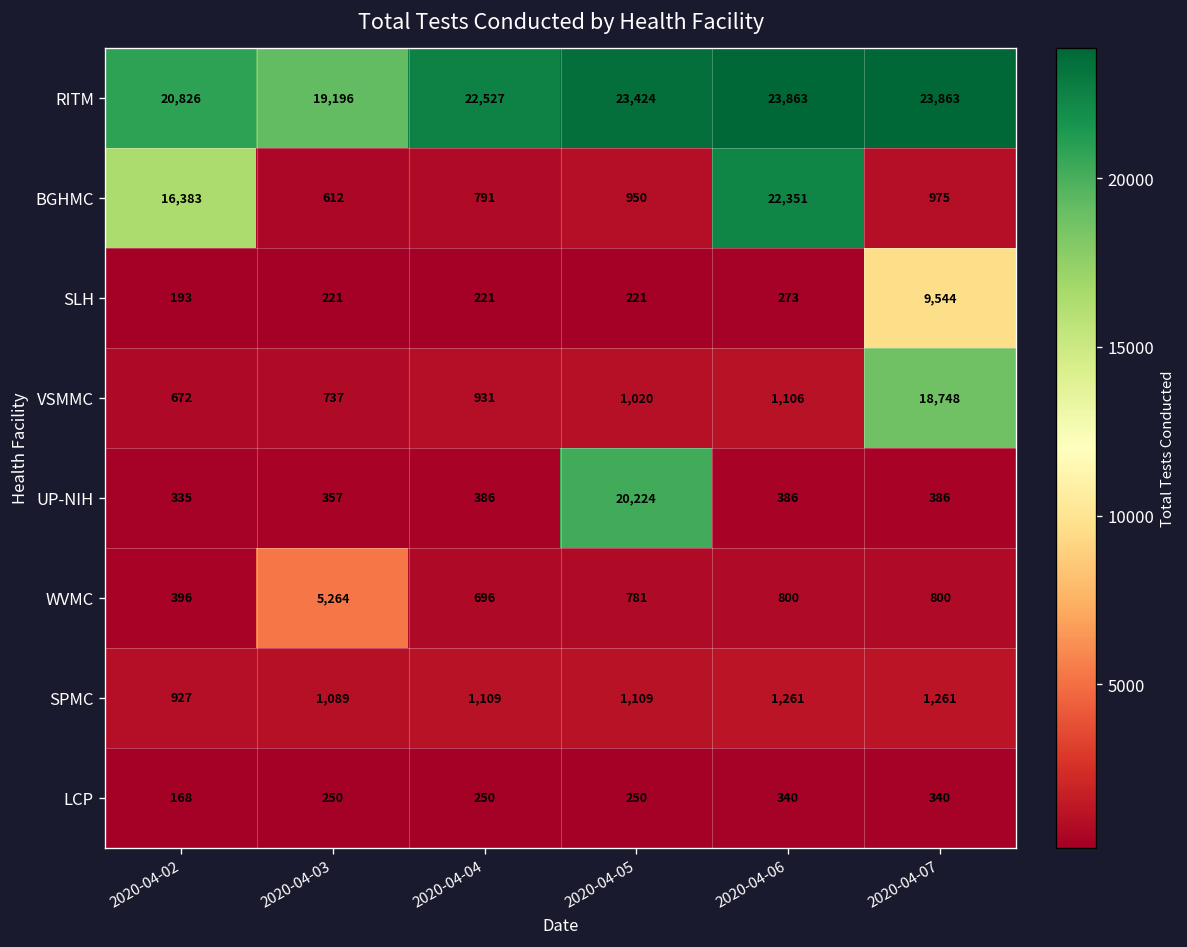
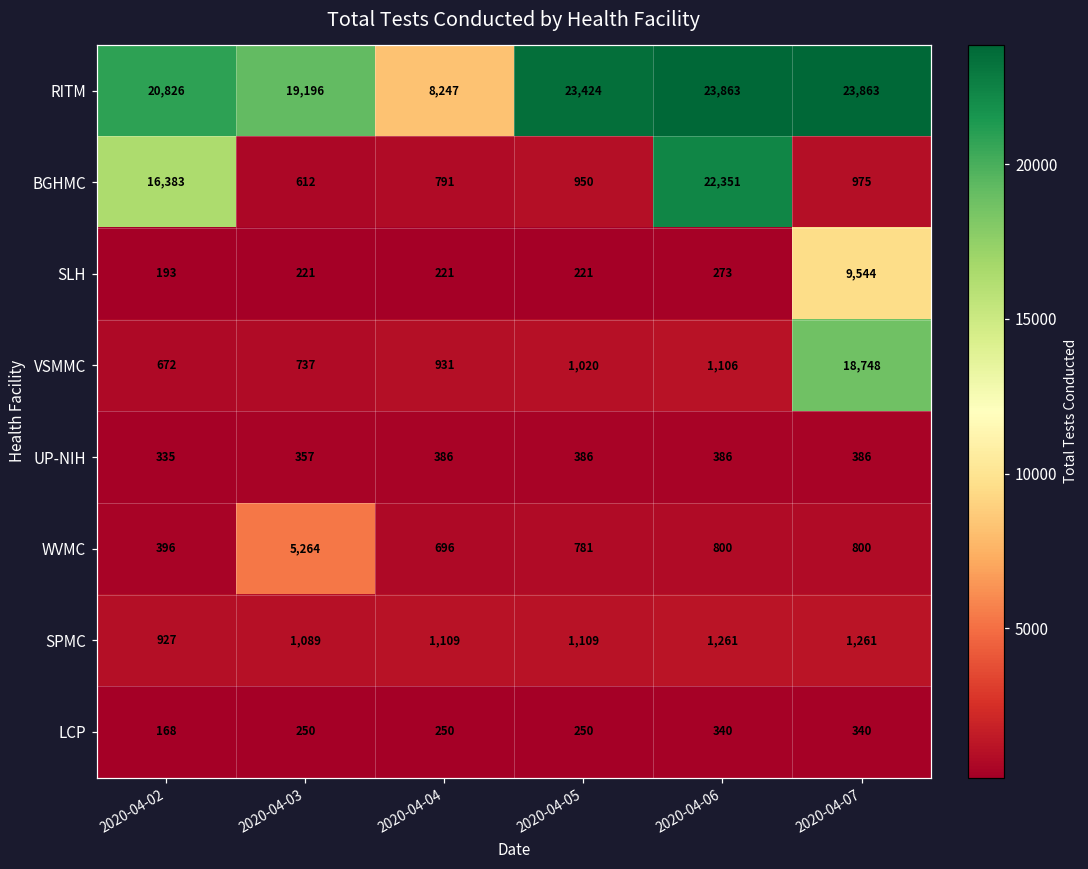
RITM, 2020-04-04: 22,527 -> 8,247
UP-NIH, 2020-04-05: 20,224 -> 386
